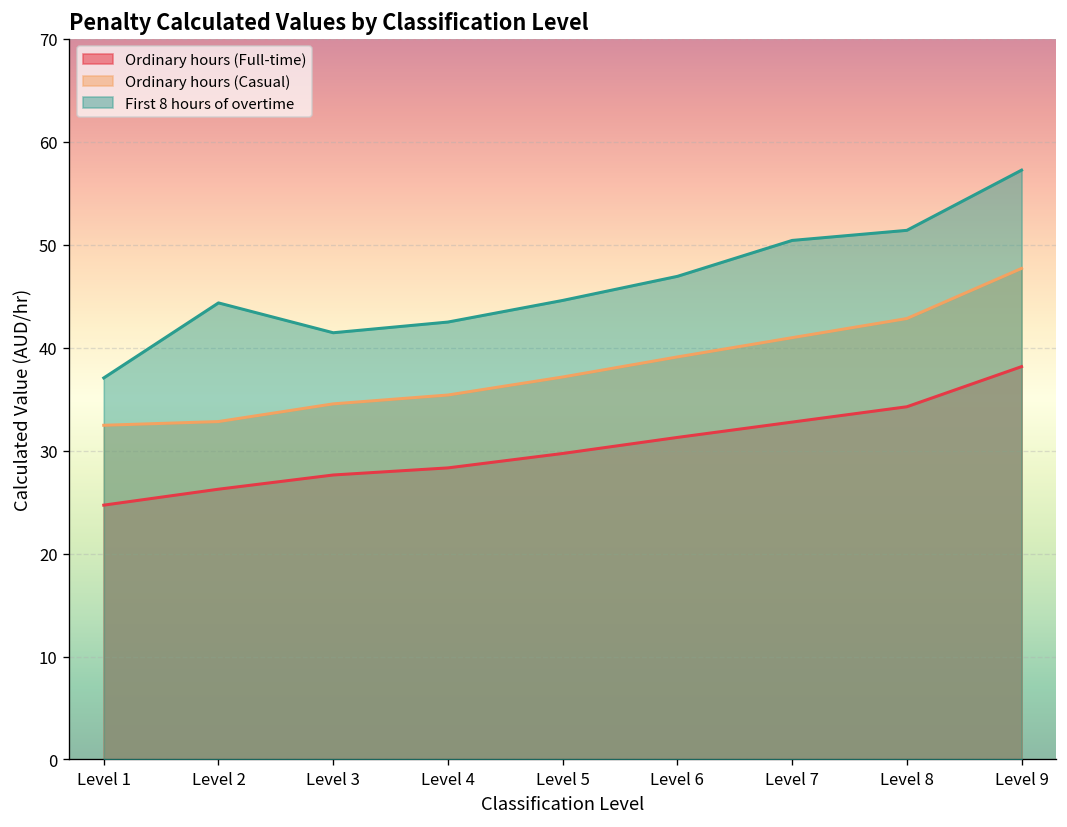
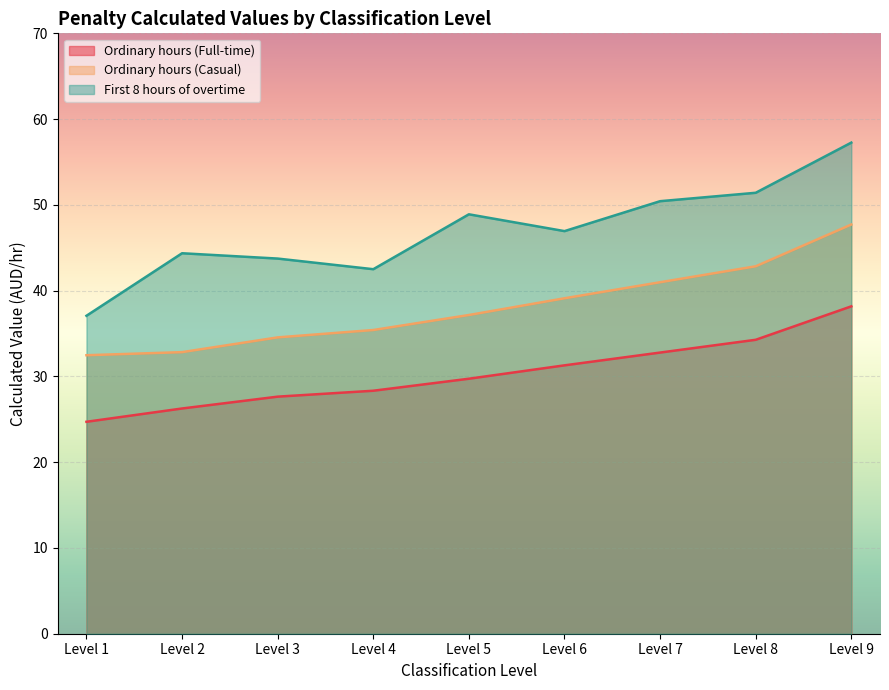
First 8 hours of overtime, Level 3: 41 -> 44
First 8 hours of overtime, Level 5: 45 -> 49
